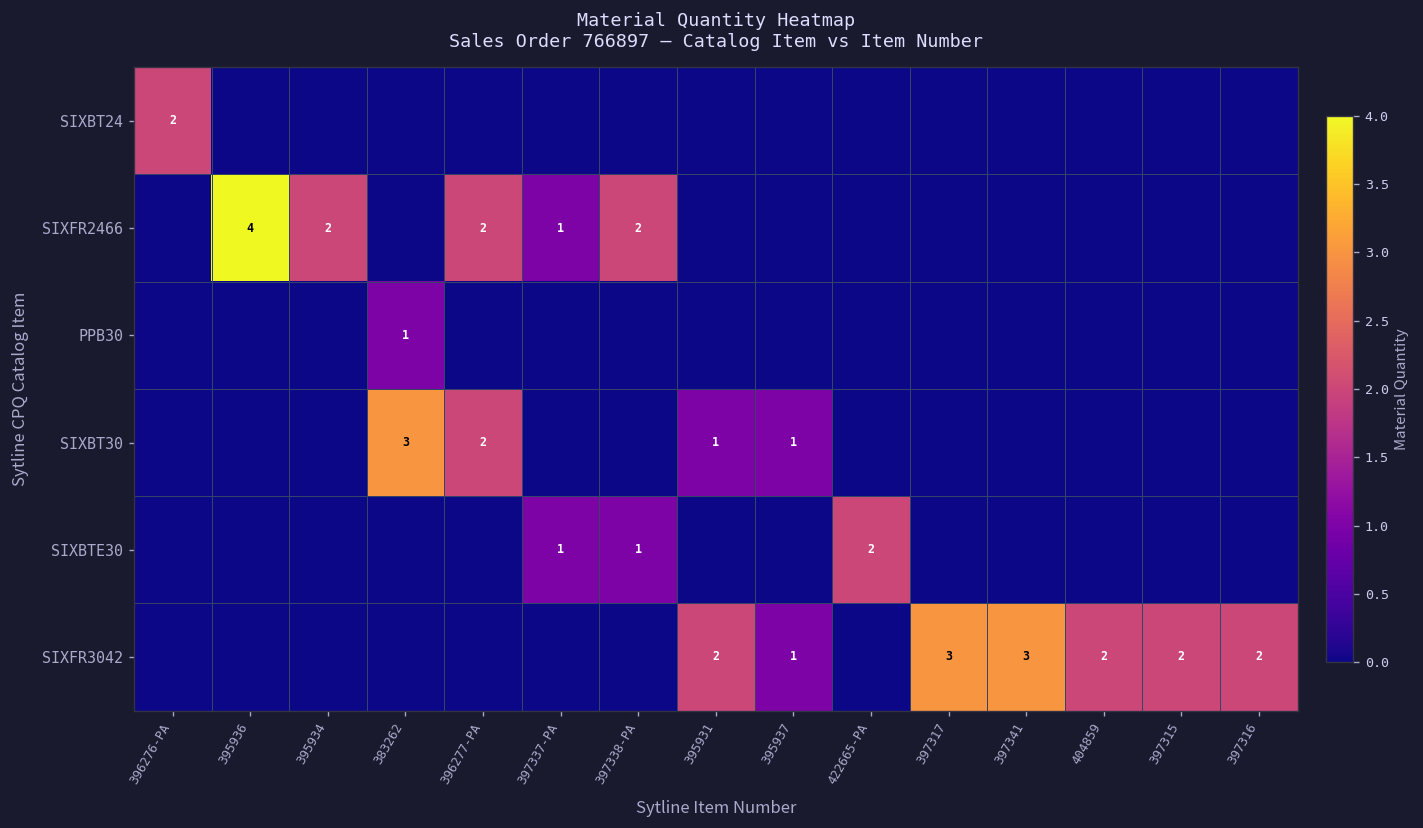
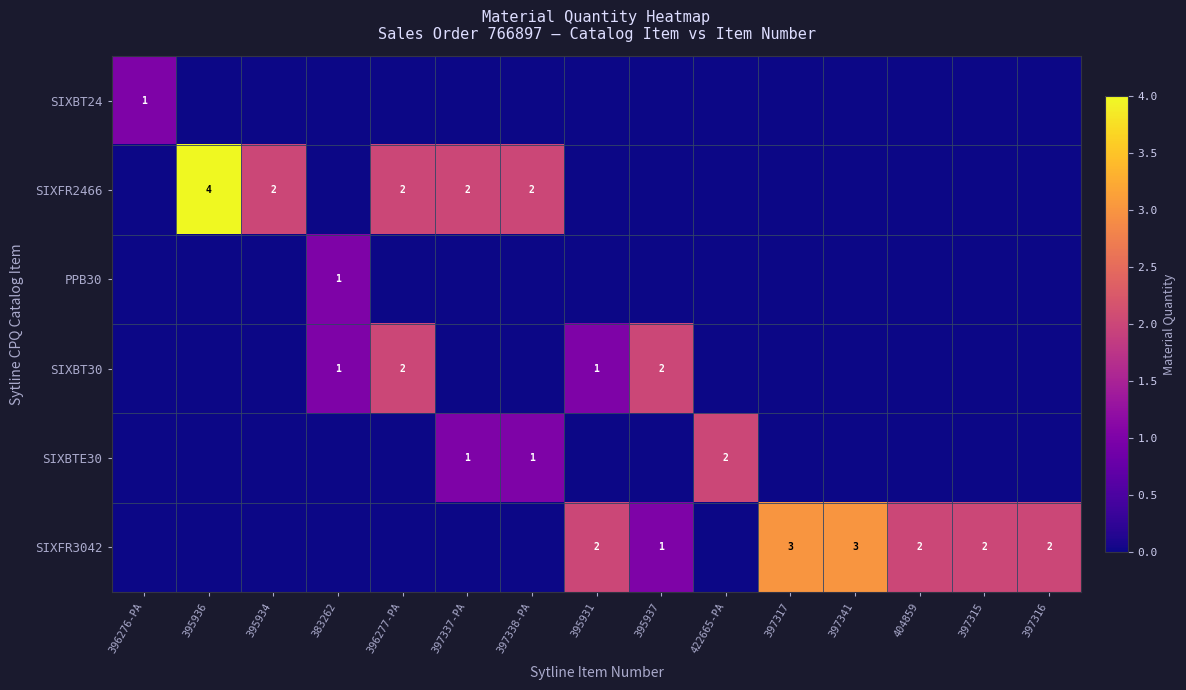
SIXBT24, 396276-PA: 2 -> 1
SIXFR2466, 397337-PA: 1 -> 2
SIXBT30, 383262: 3 -> 1
SIXBT30, 395937: 1 -> 2
